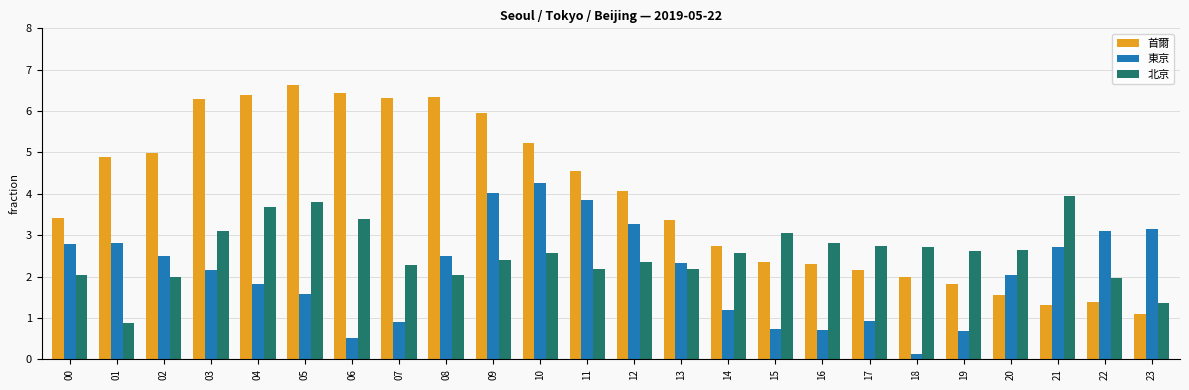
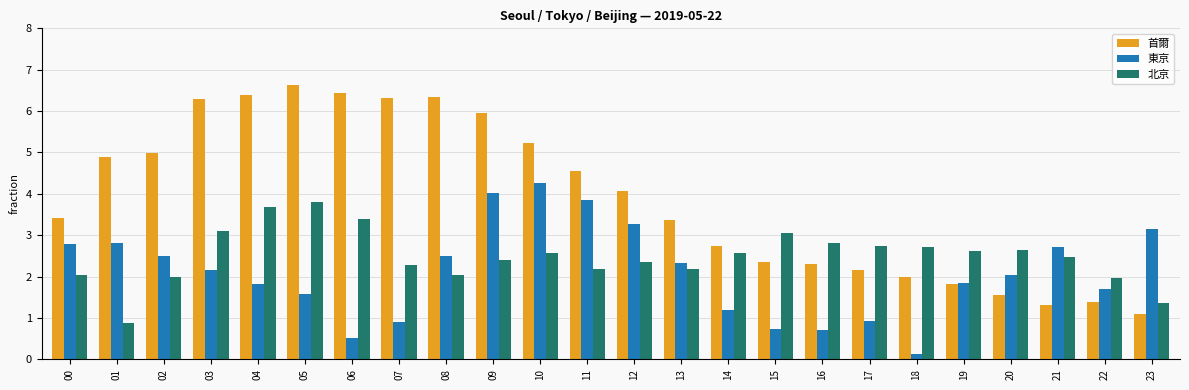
東京, 19: 0.7 -> 1.8
北京, 21: 4.0 -> 2.5
東京, 22: 3.1 -> 1.7
